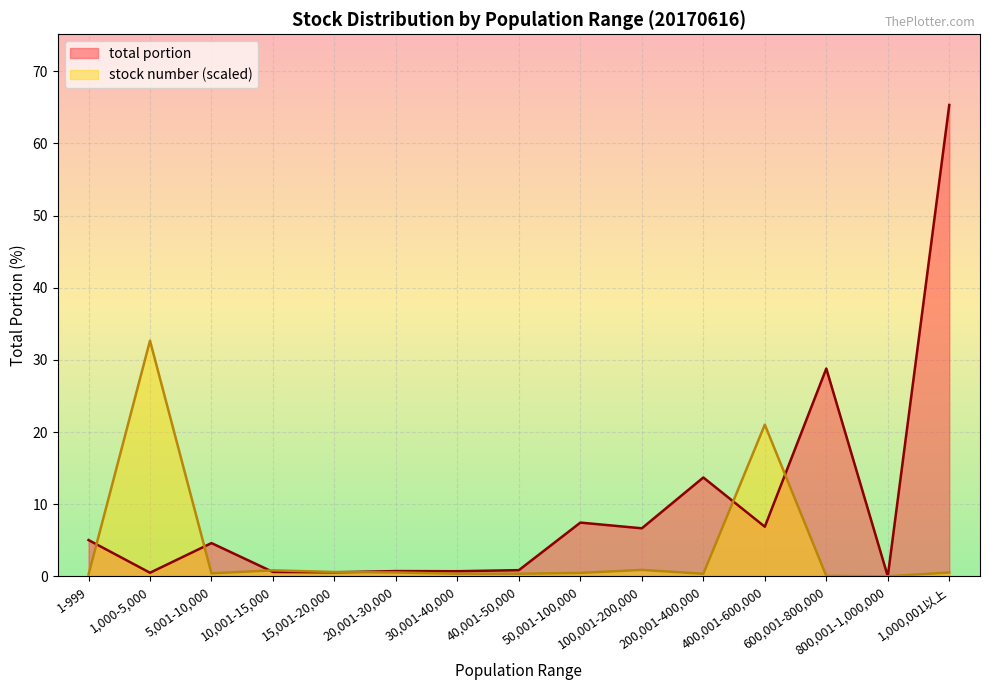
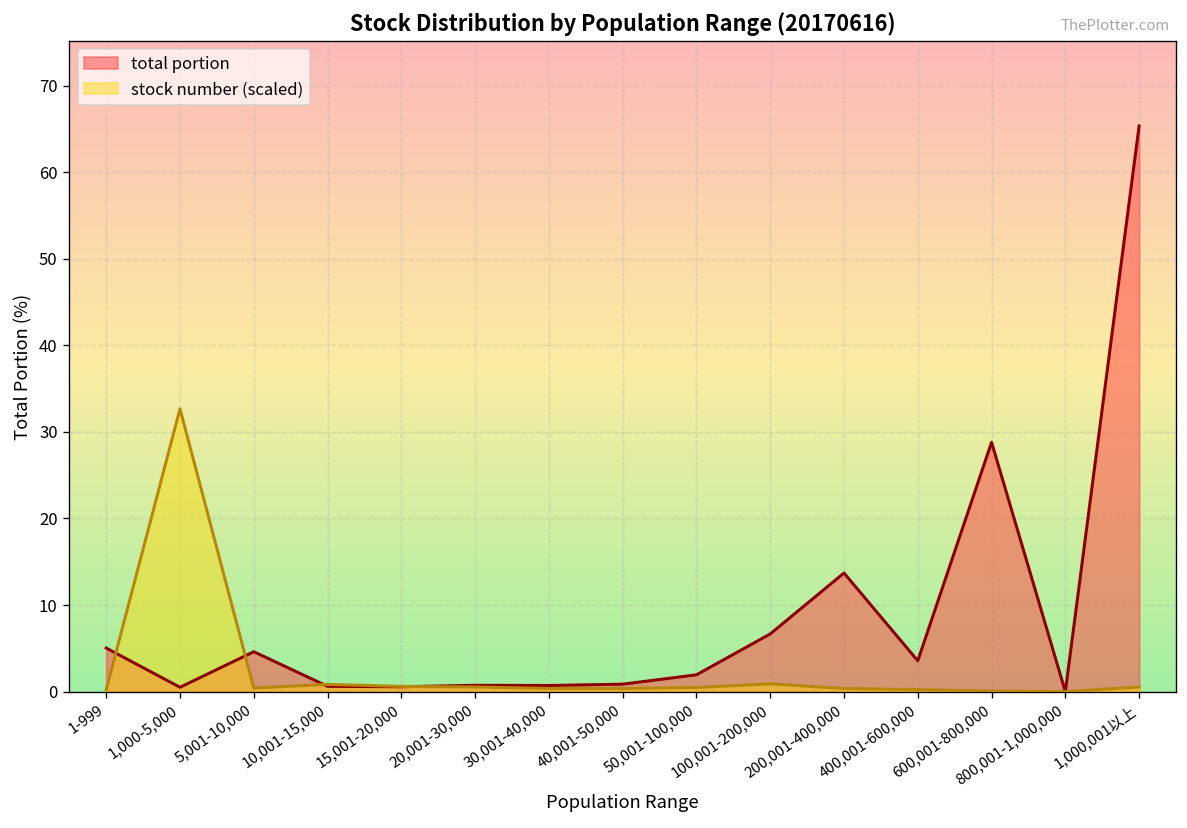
total portion, 50,001-100,000: 7 -> 2
total portion, 400,001-600,000: 7 -> 4
stock number (scaled), 400,001-600,000: 21 -> 0
